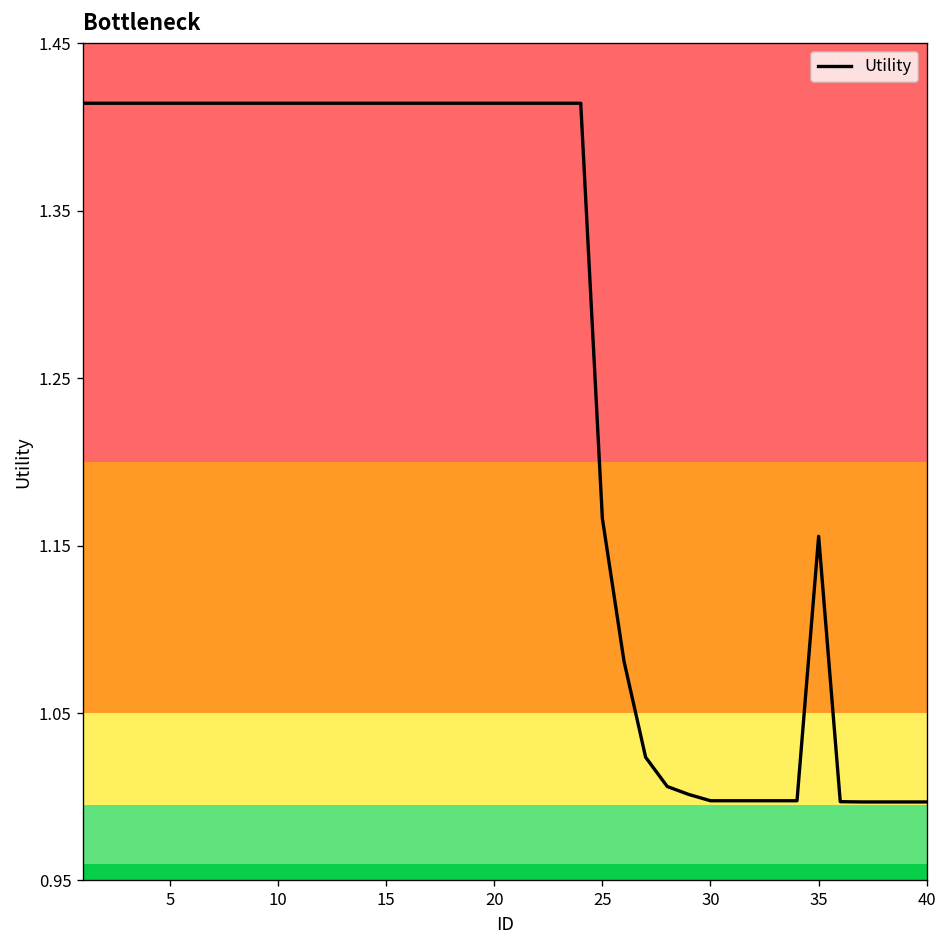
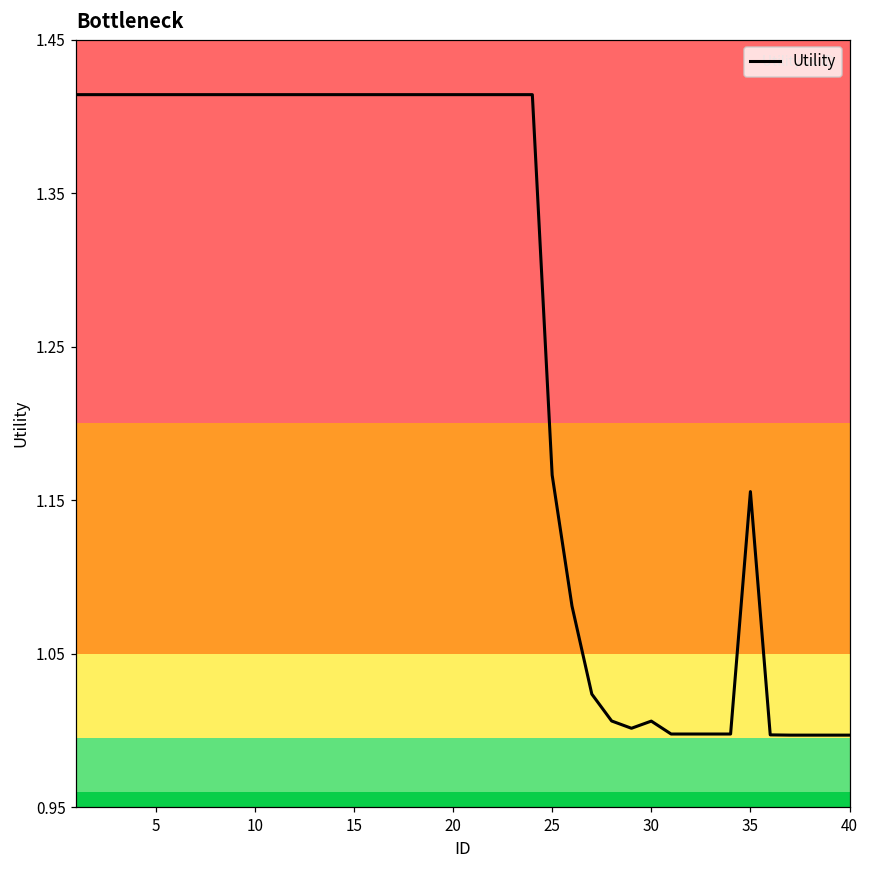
30: 0.998 -> 1.006
